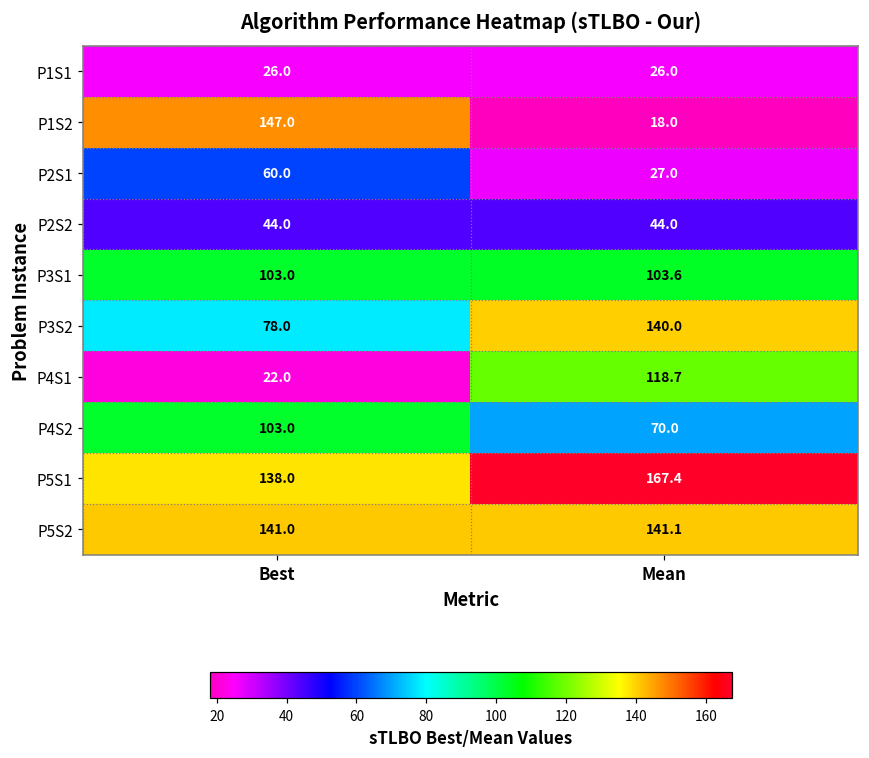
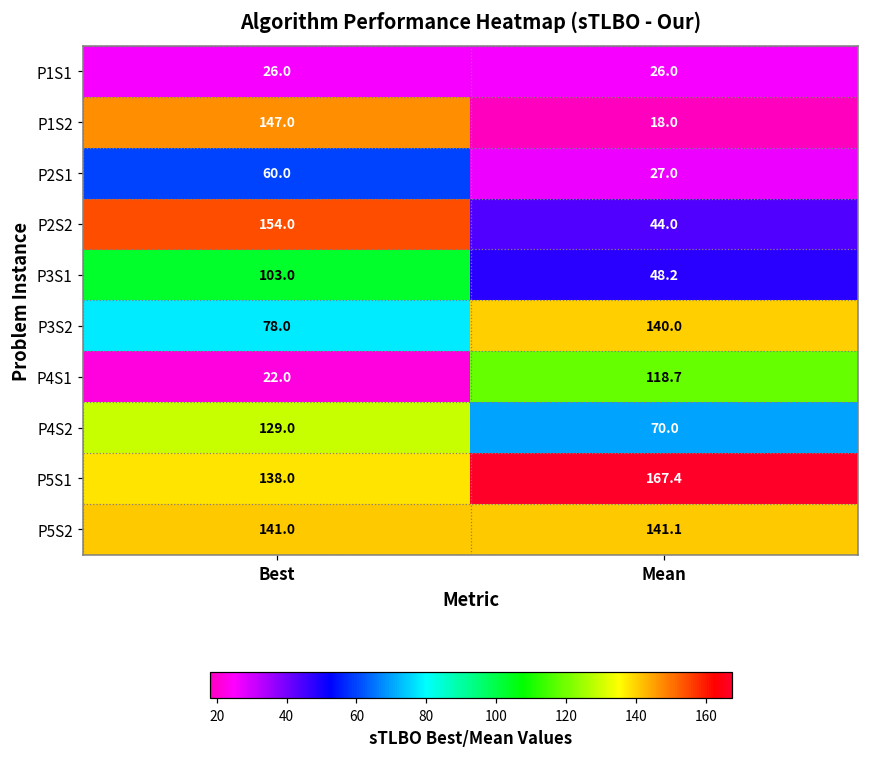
P2S2, Best: 44.0 -> 154.0
P3S1, Mean: 103.6 -> 48.2
P4S2, Best: 103.0 -> 129.0
